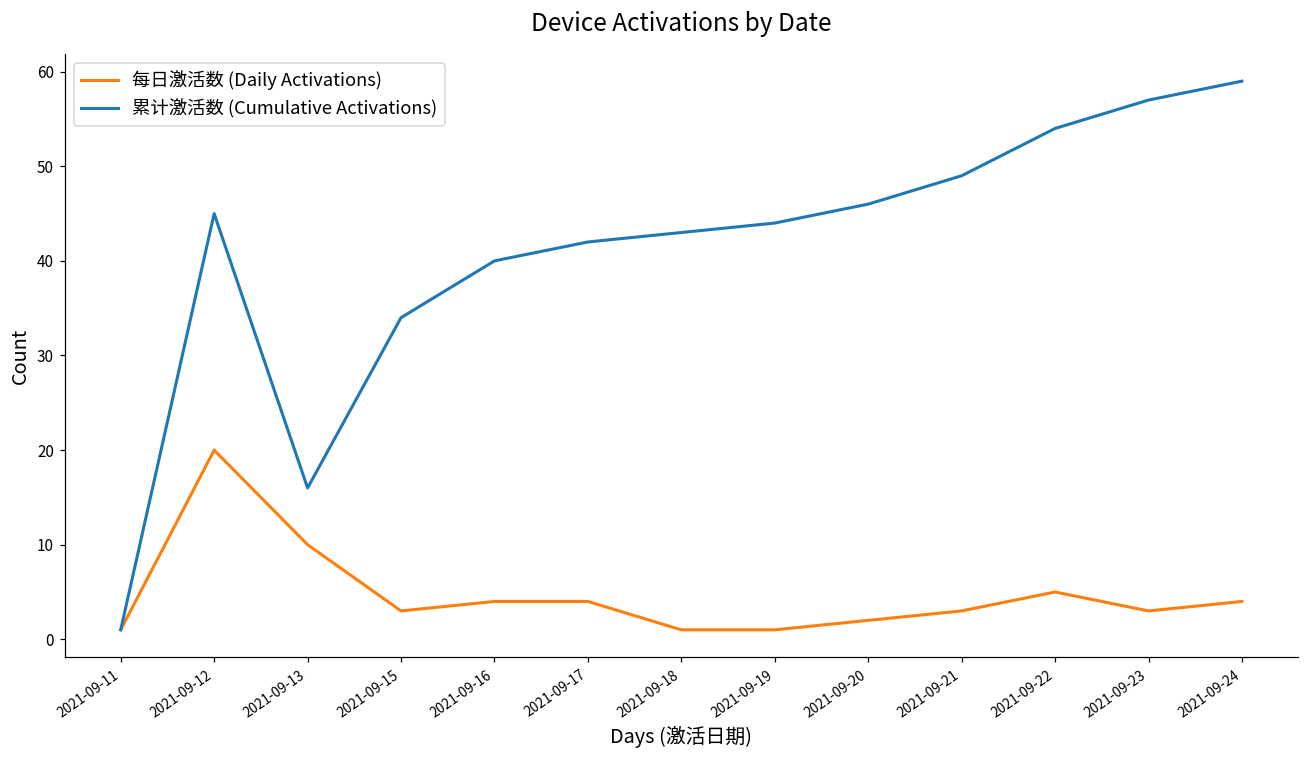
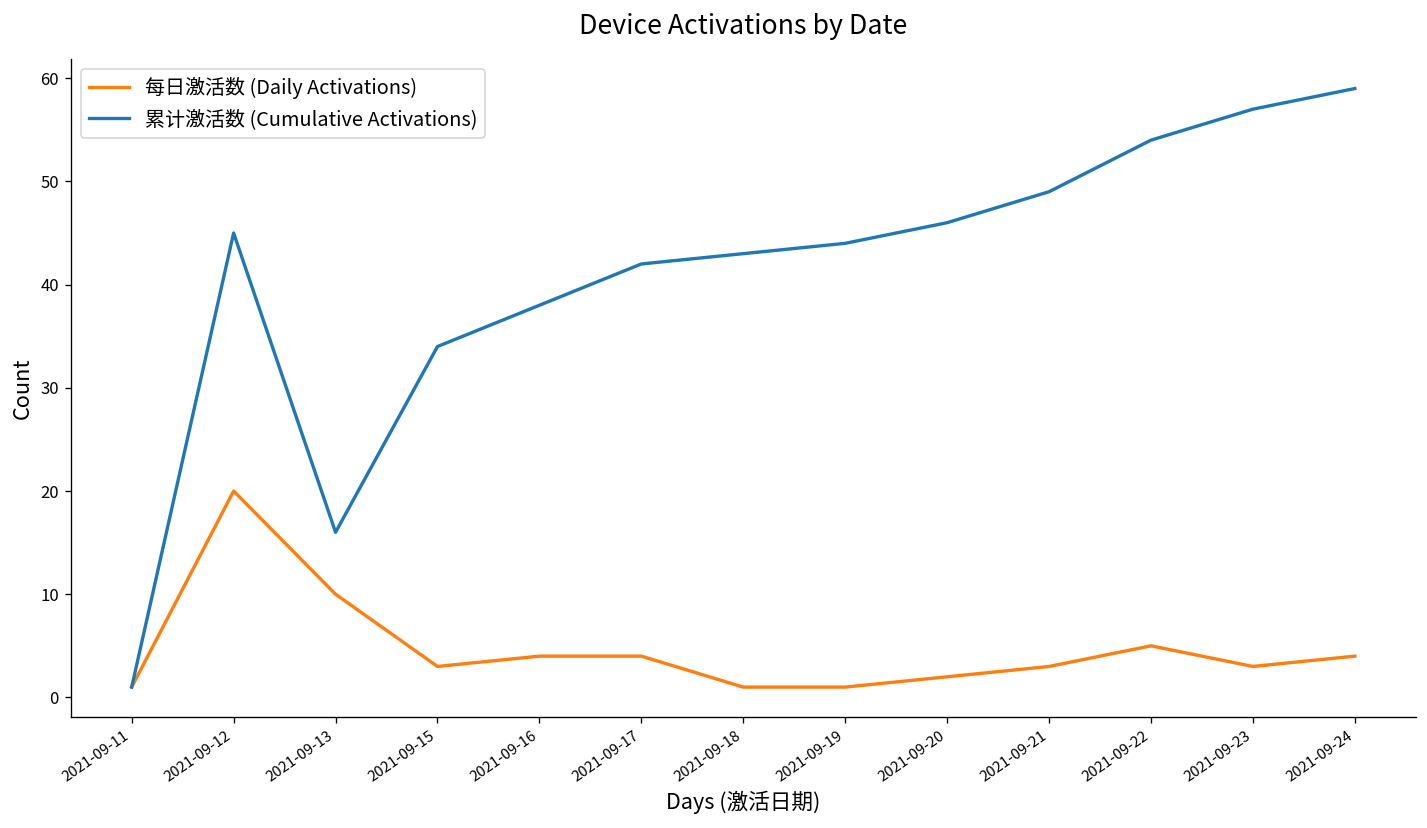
累计激活数 (Cumulative Activations), 2021-09-16: 40 -> 38
